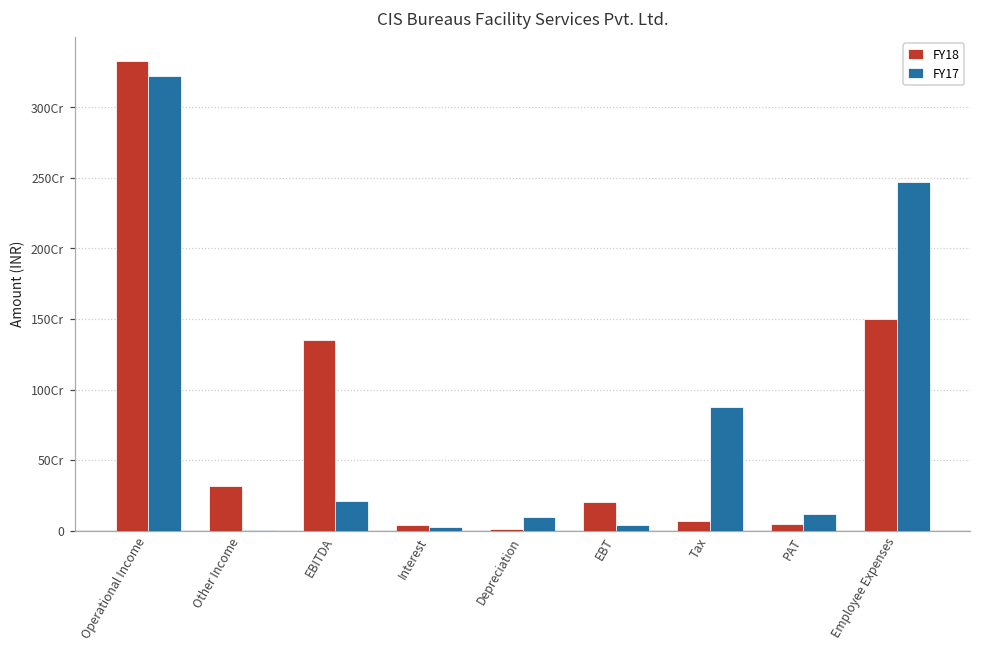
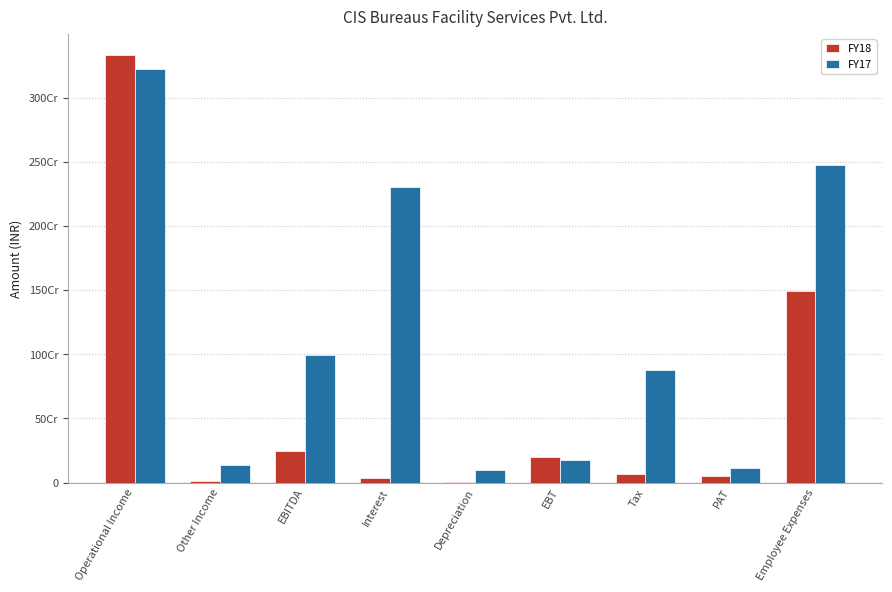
FY18, Other Income: 31Cr -> 1Cr
FY17, Other Income: 1Cr -> 13Cr
FY18, EBITDA: 135Cr -> 25Cr
FY17, EBITDA: 21Cr -> 99Cr
FY17, Interest: 3Cr -> 231Cr
FY17, EBT: 4Cr -> 18Cr
